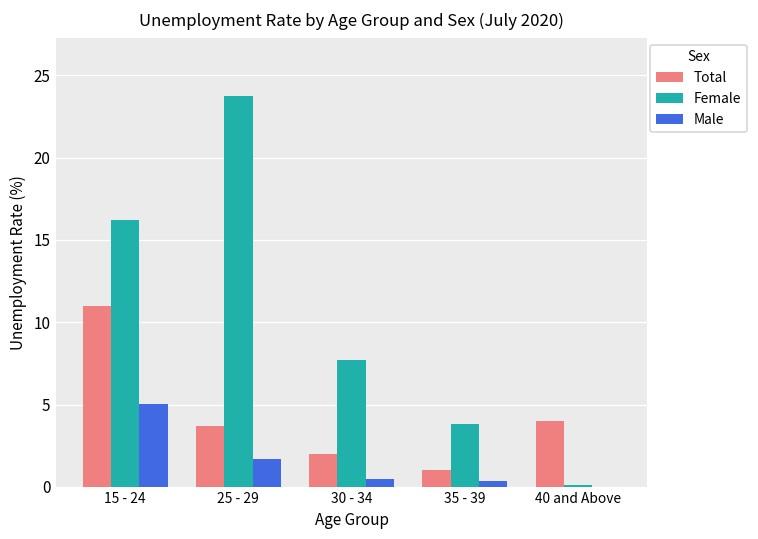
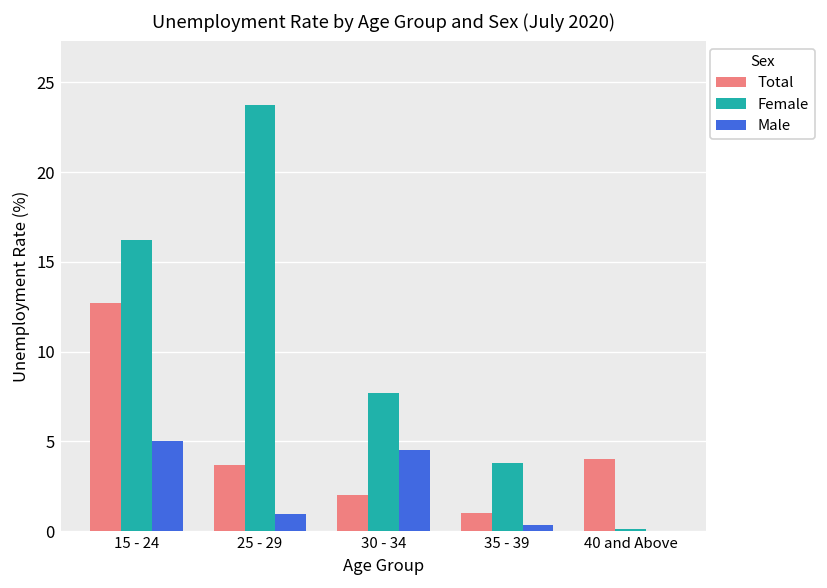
Total, 15 - 24: 11.0 -> 12.7
Male, 25 - 29: 1.7 -> 1.0
Male, 30 - 34: 0.5 -> 4.5
